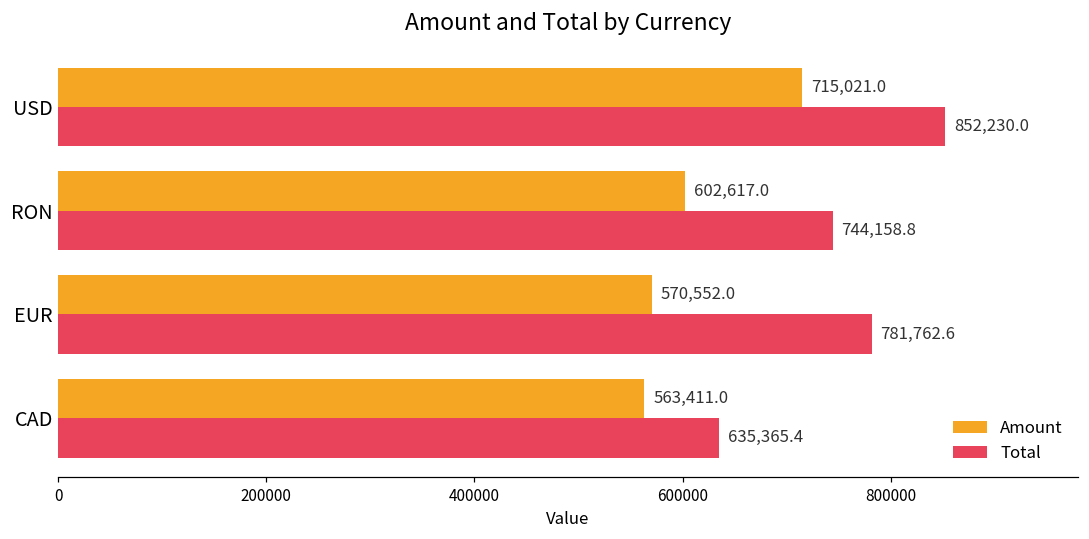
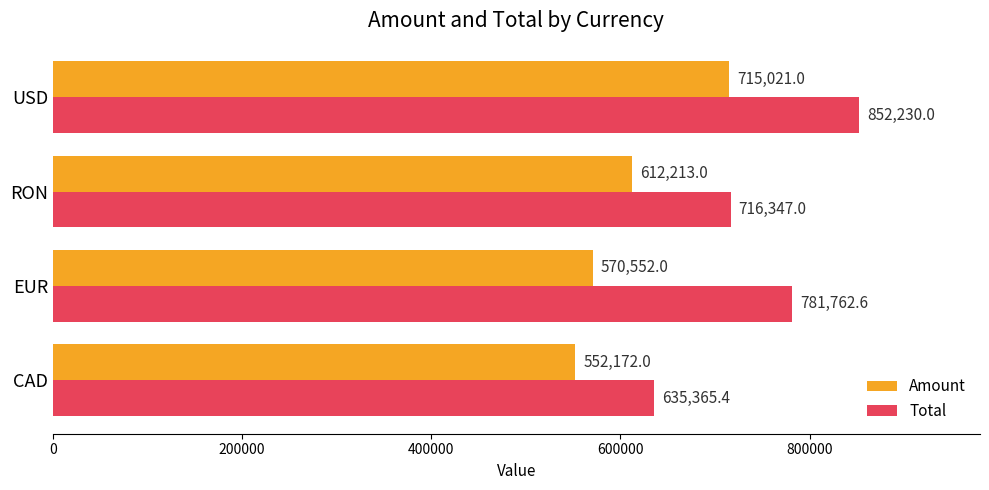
Amount, RON: 602,617.0 -> 612,213.0
Total, RON: 744,158.8 -> 716,347.0
Amount, CAD: 563,411.0 -> 552,172.0
